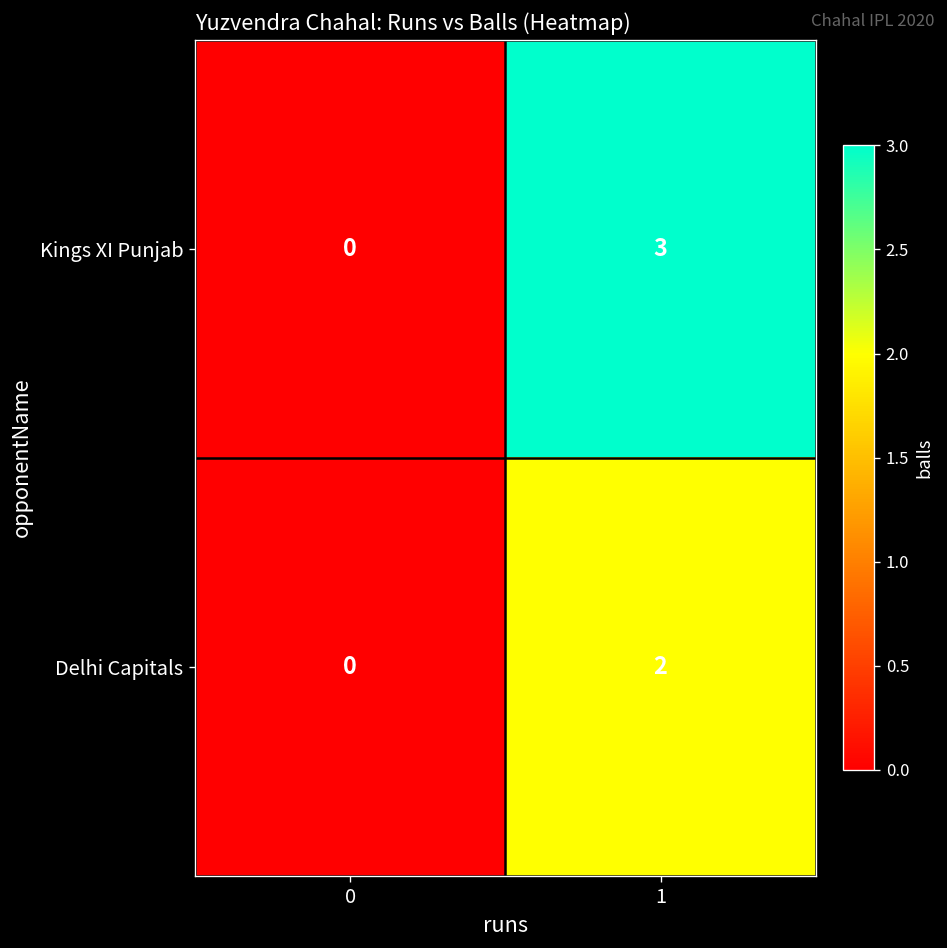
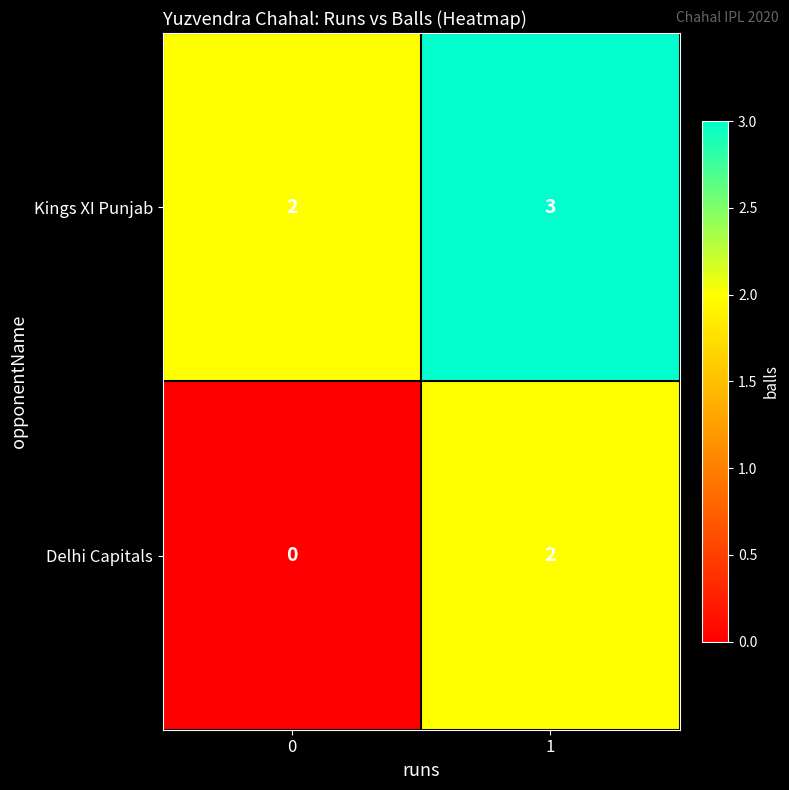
Kings XI Punjab, 0: 0 -> 2
